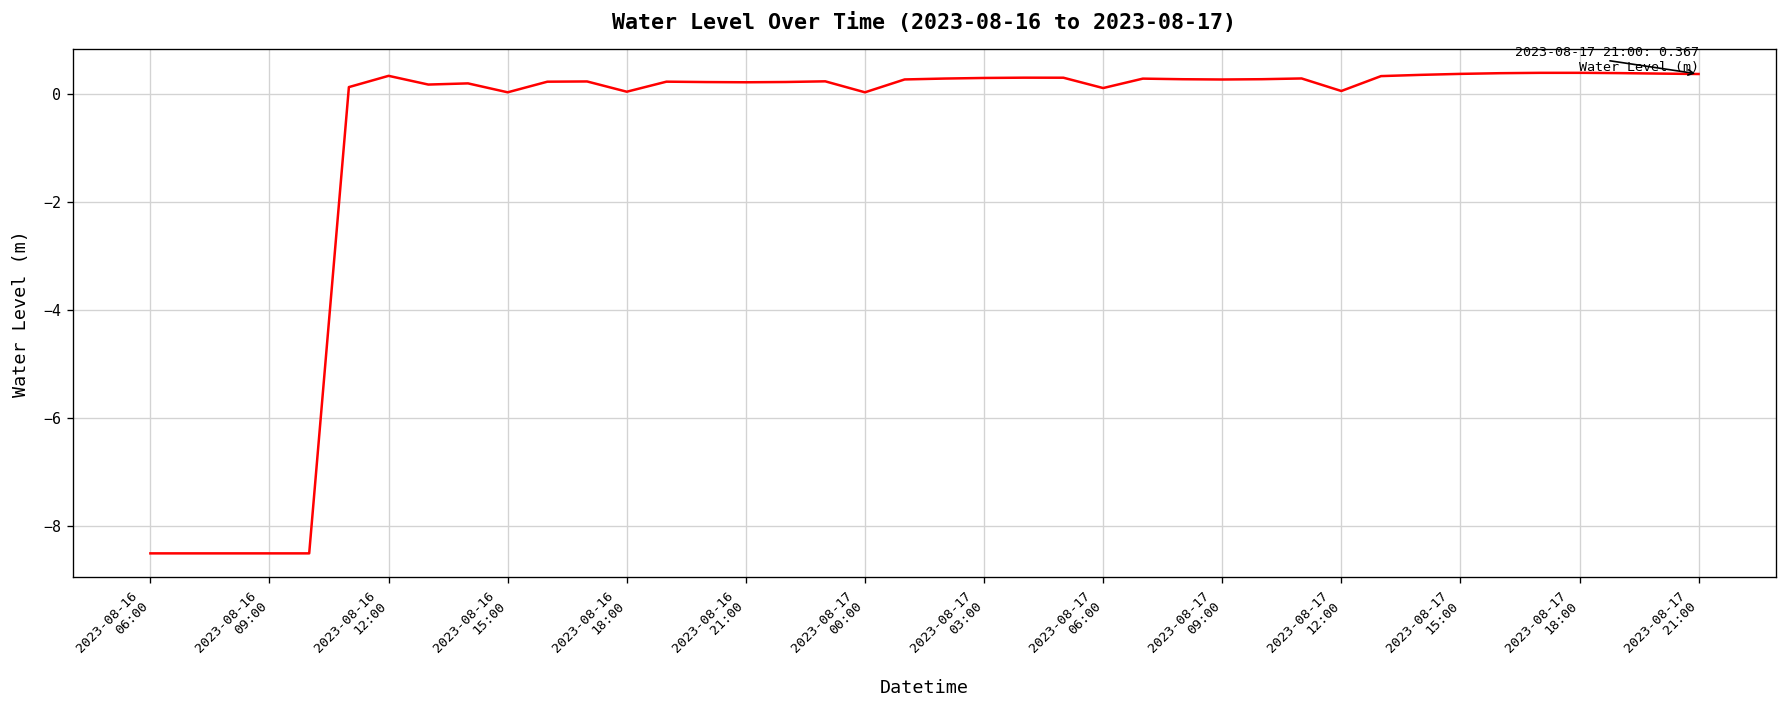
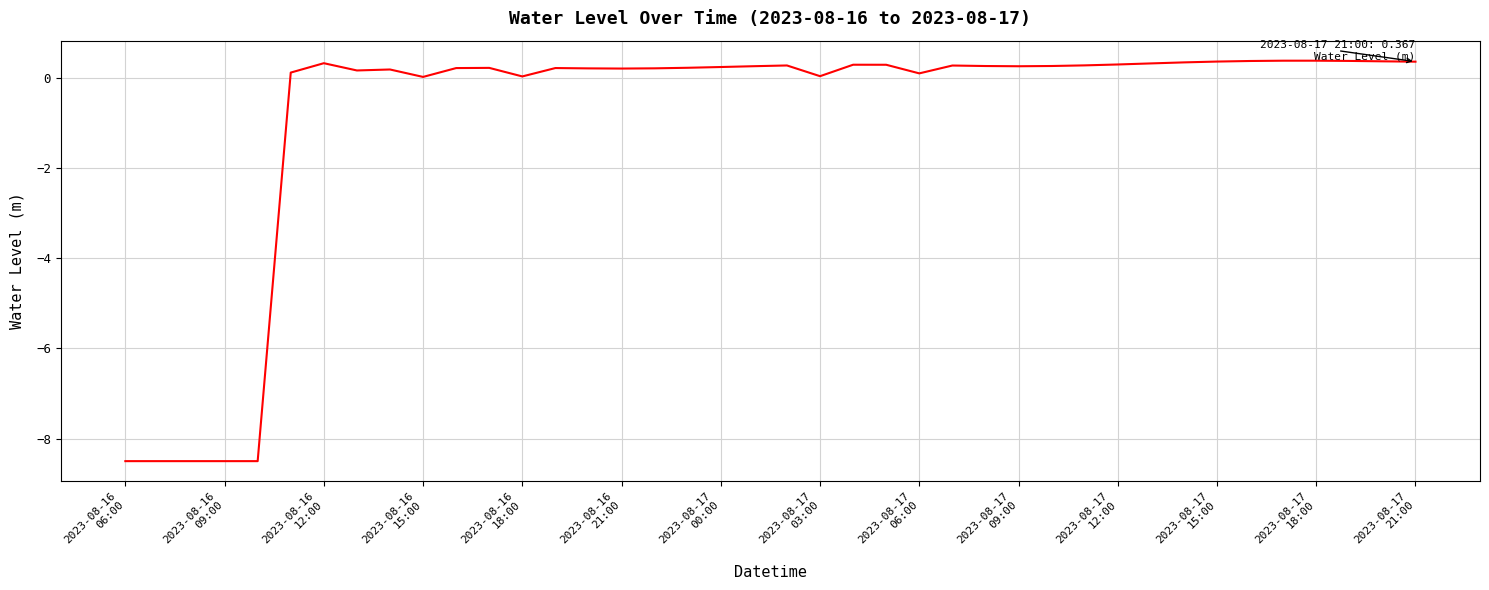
2023-08-17 00:00: 0.0 -> 0.2
2023-08-17 03:00: 0.3 -> 0.0
2023-08-17 12:00: 0.1 -> 0.3
